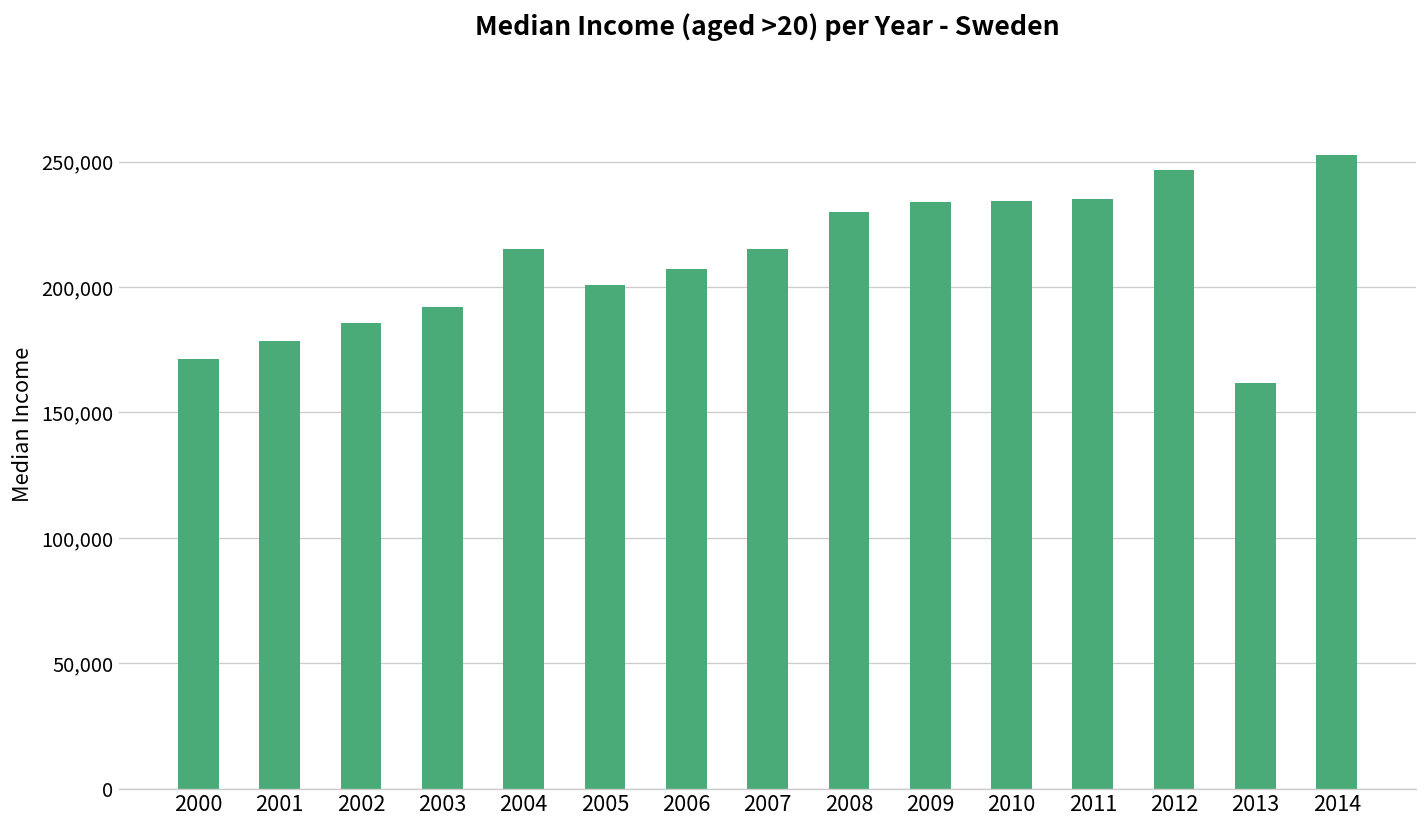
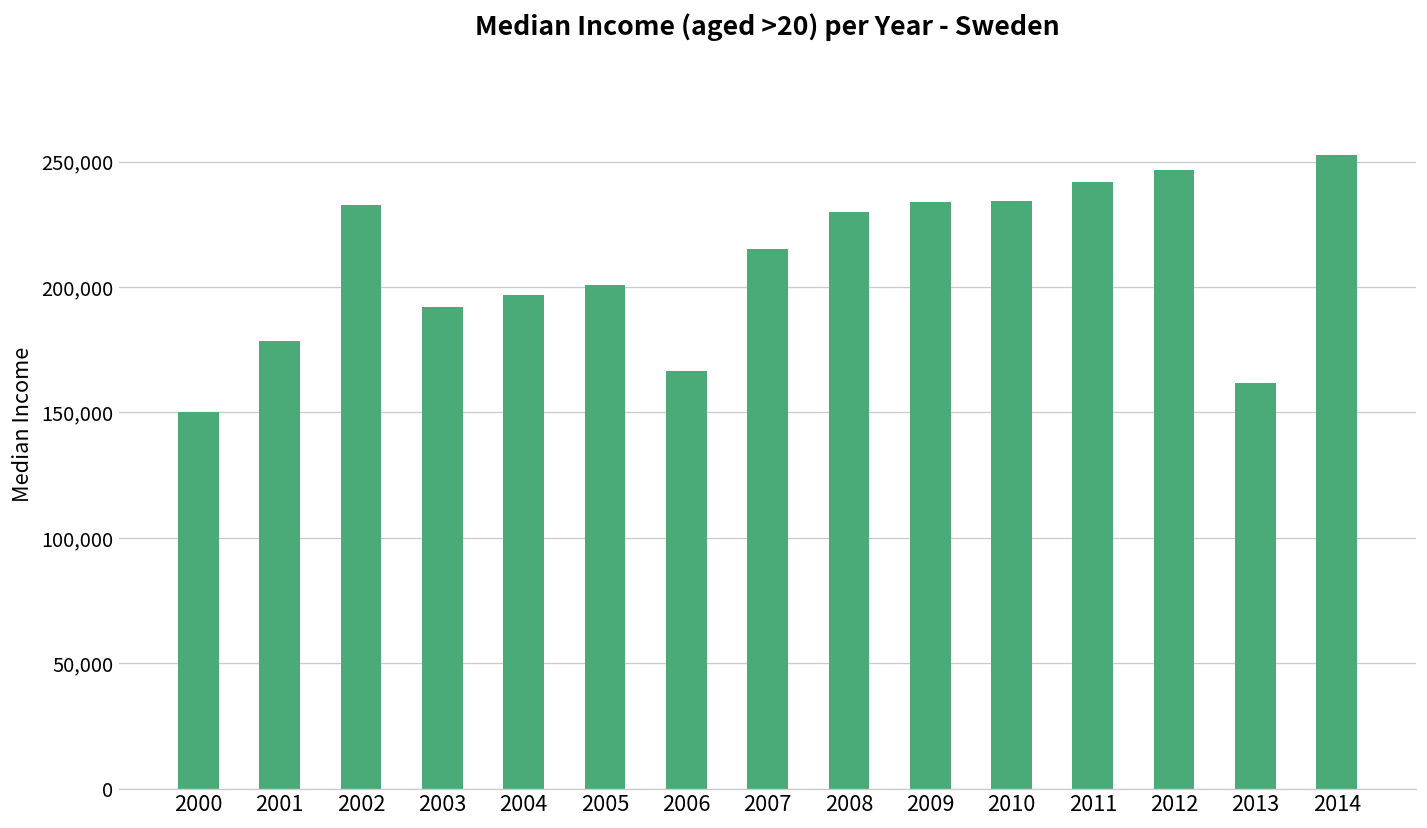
2000: 171,000 -> 150,000
2002: 186,000 -> 233,000
2004: 215,000 -> 197,000
2006: 207,000 -> 167,000
2011: 235,000 -> 242,000
